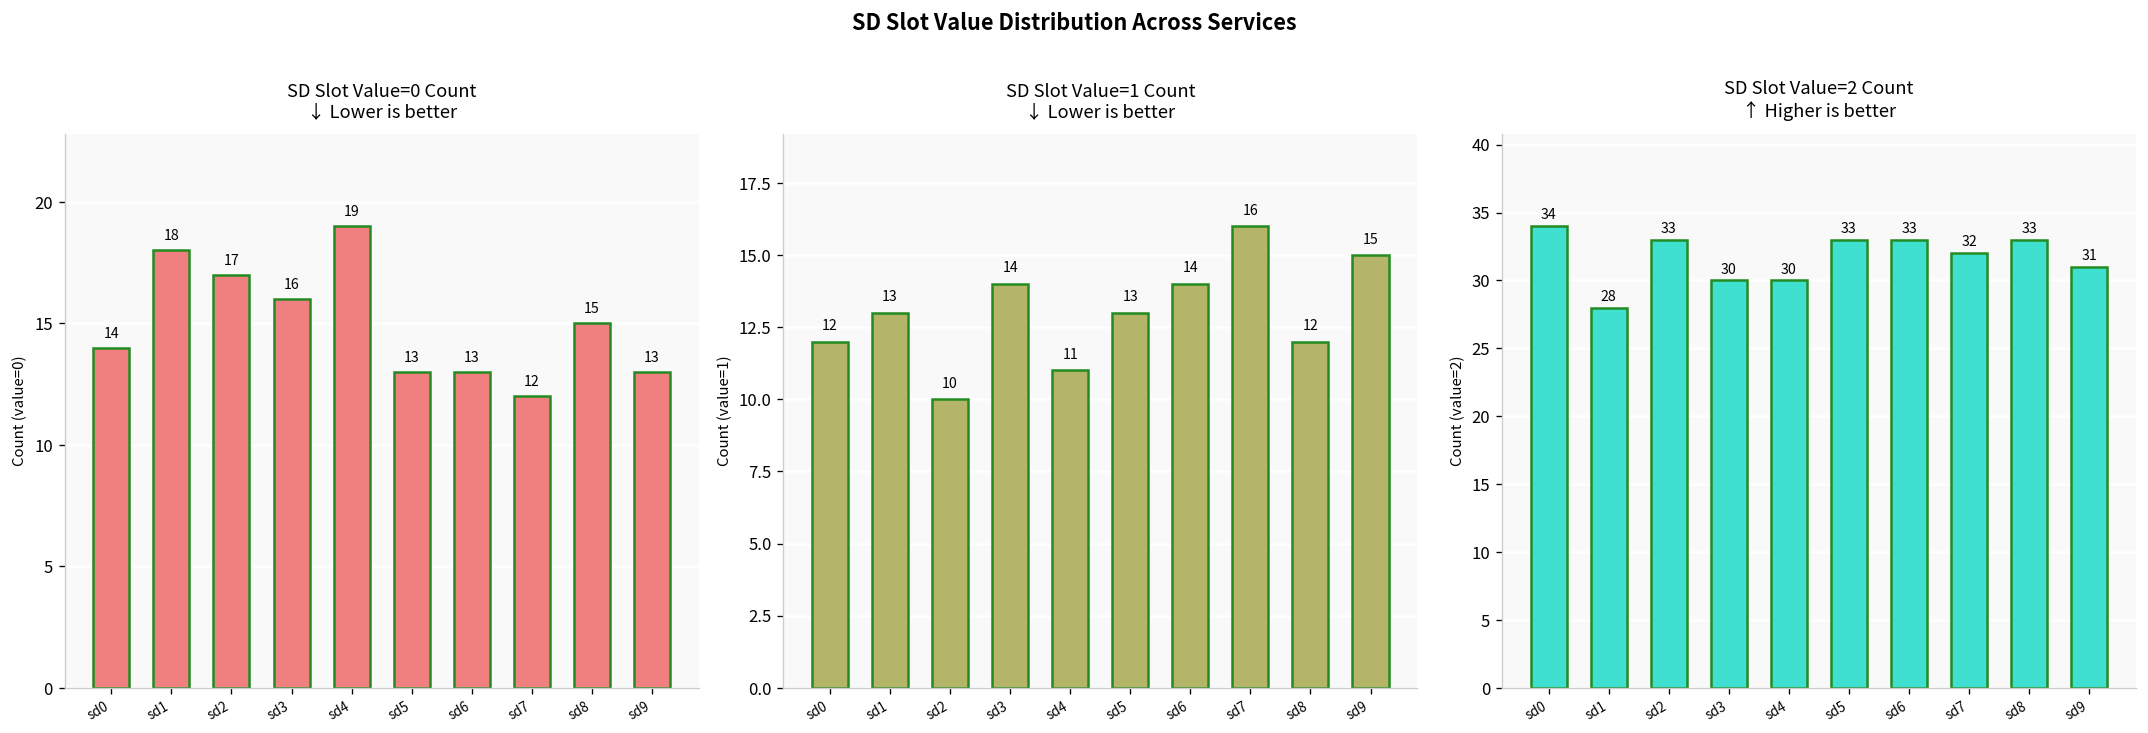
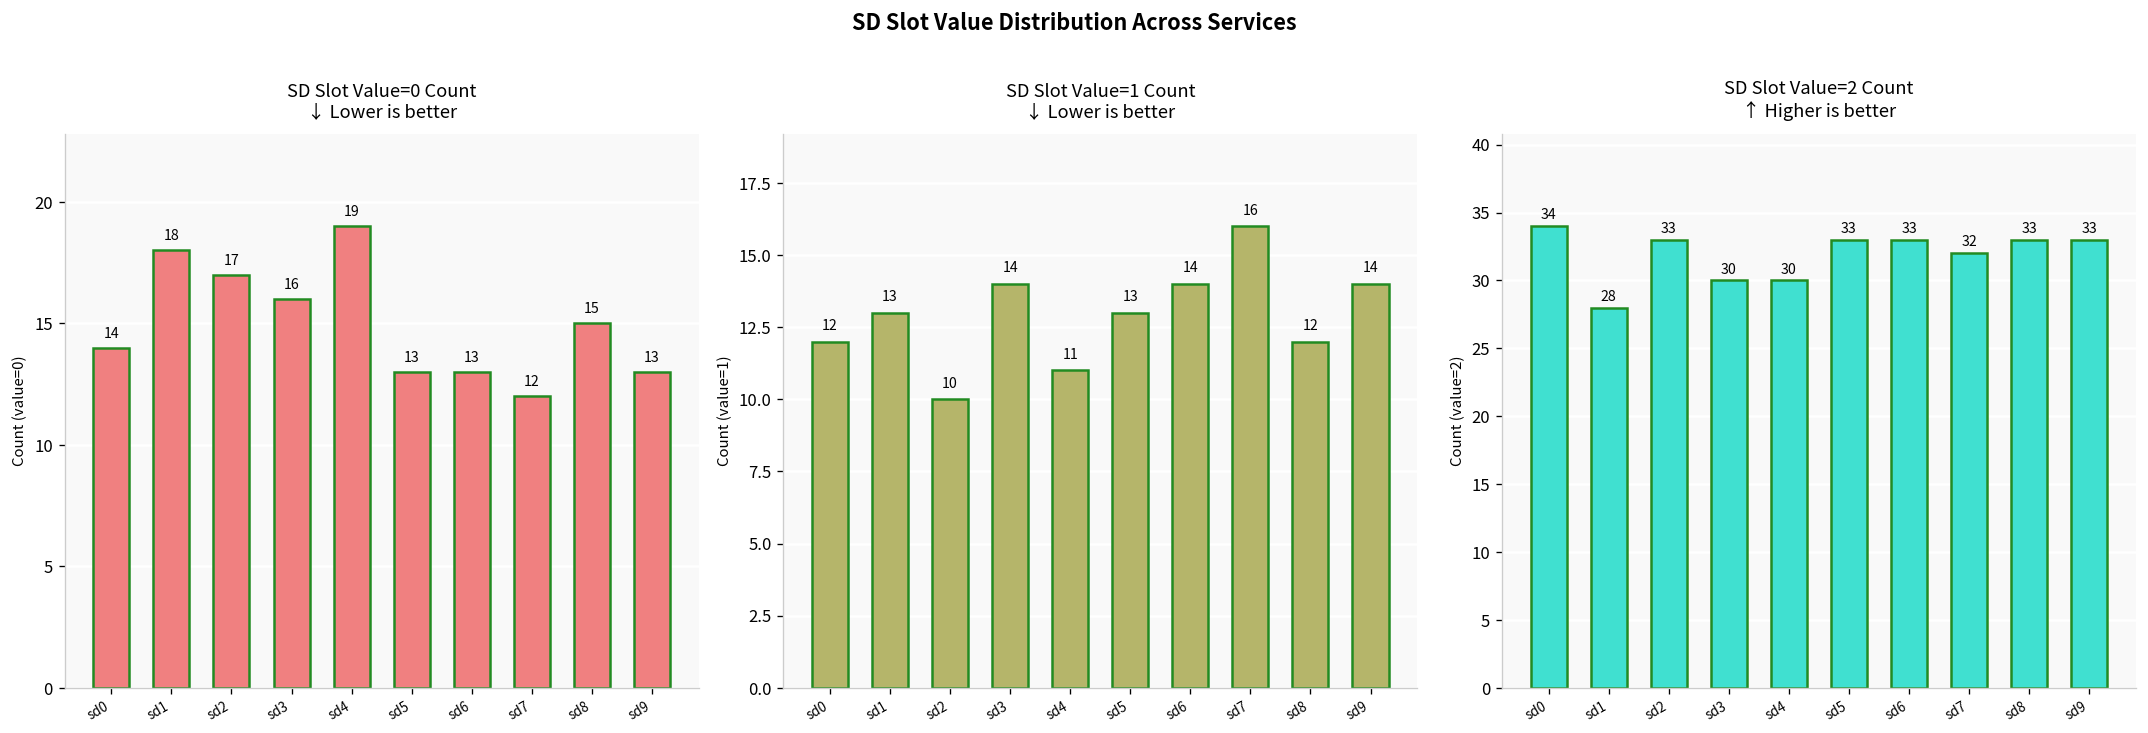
SD Slot Value=1 Count ↓ Lower is better, sd9: 15 -> 14
SD Slot Value=2 Count ↑ Higher is better, sd9: 31 -> 33
